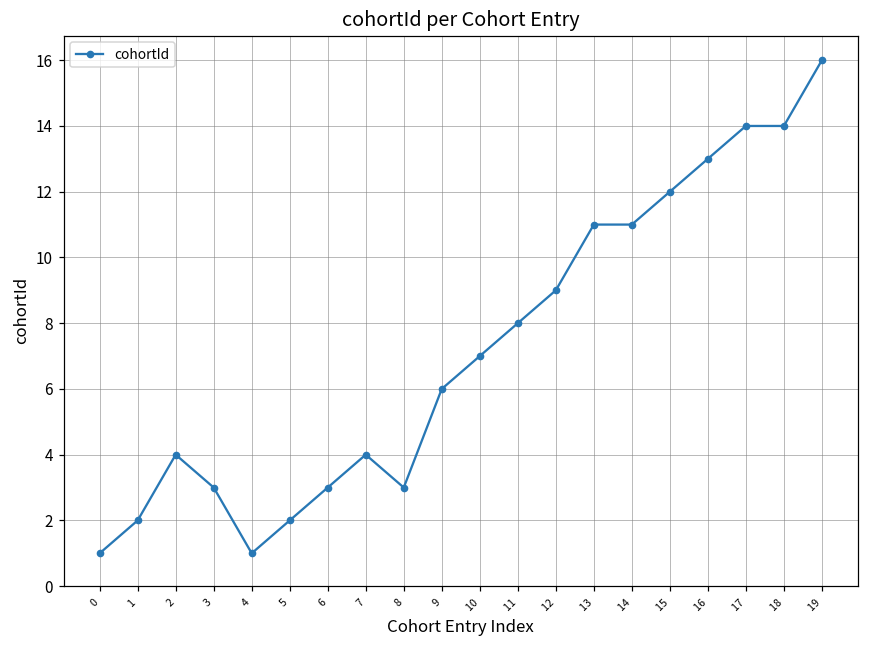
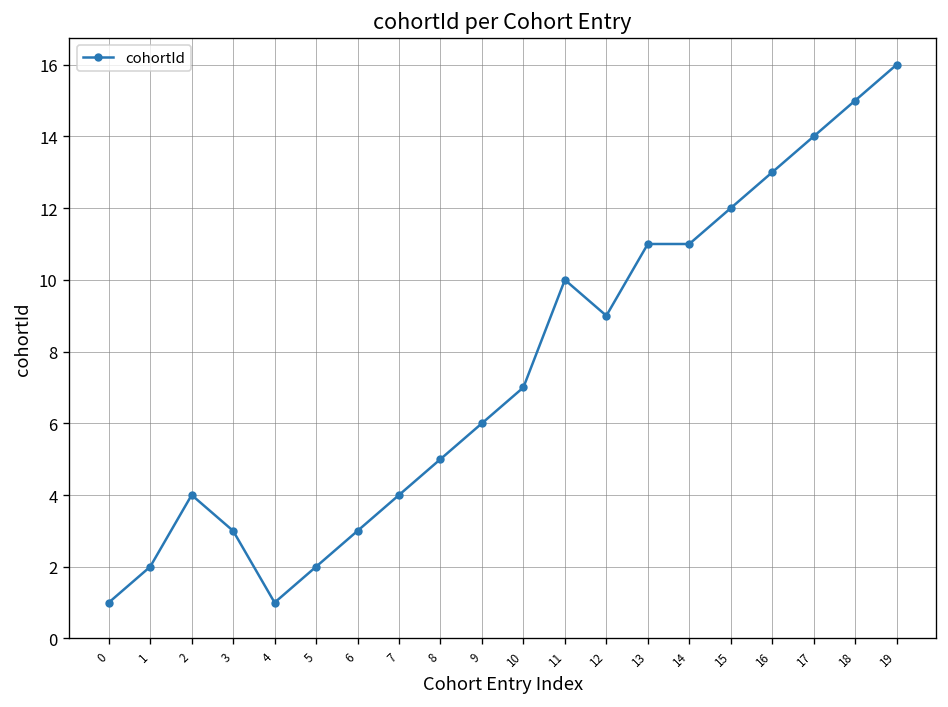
8: 3 -> 5
11: 8 -> 10
18: 14 -> 15
